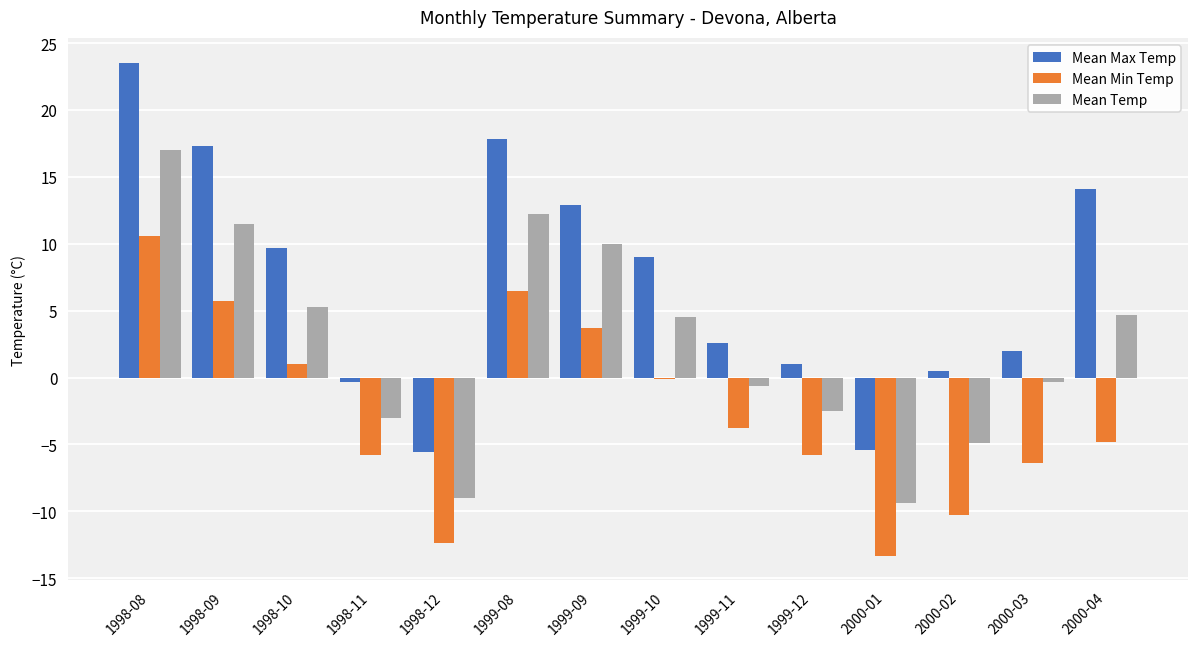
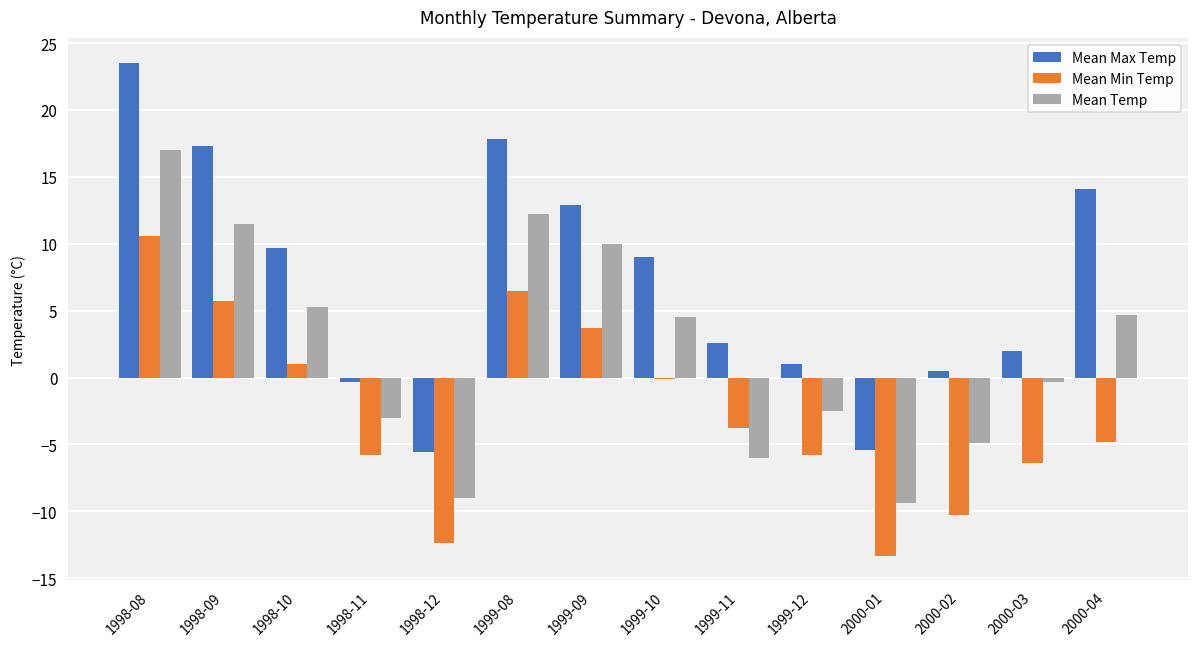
Mean Temp, 1999-11: -0.6 -> -6.0
